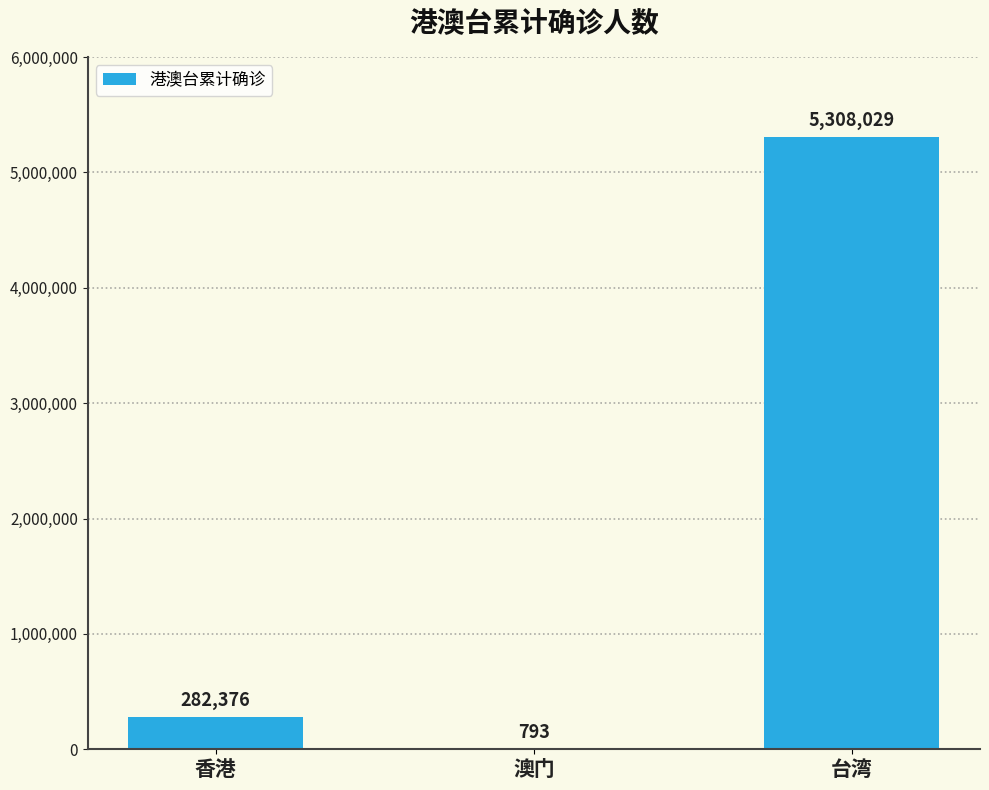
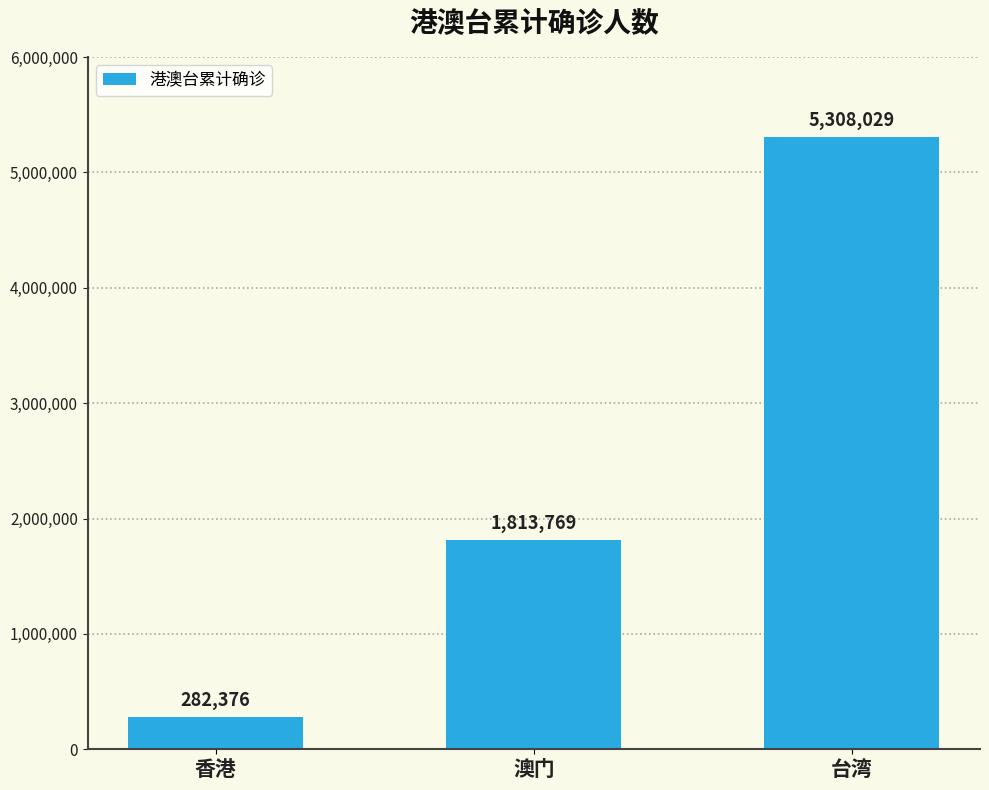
澳门: 793 -> 1,813,769
